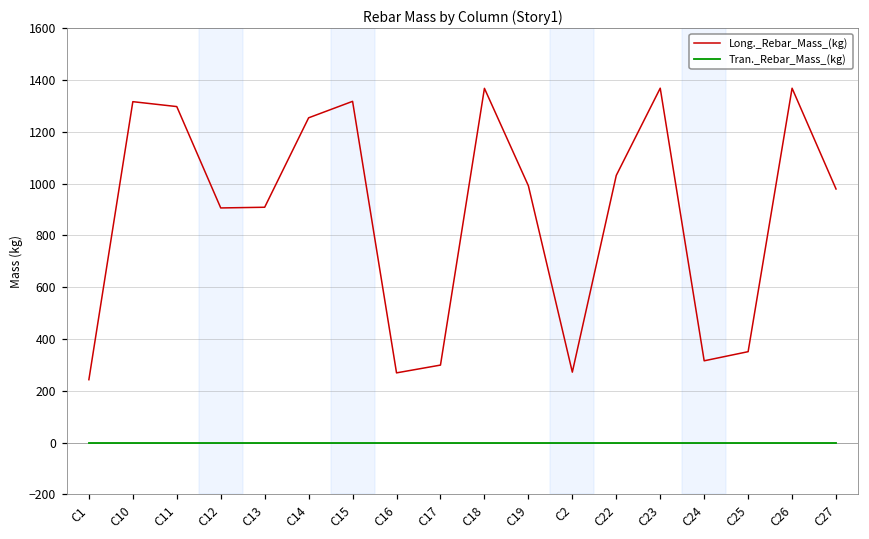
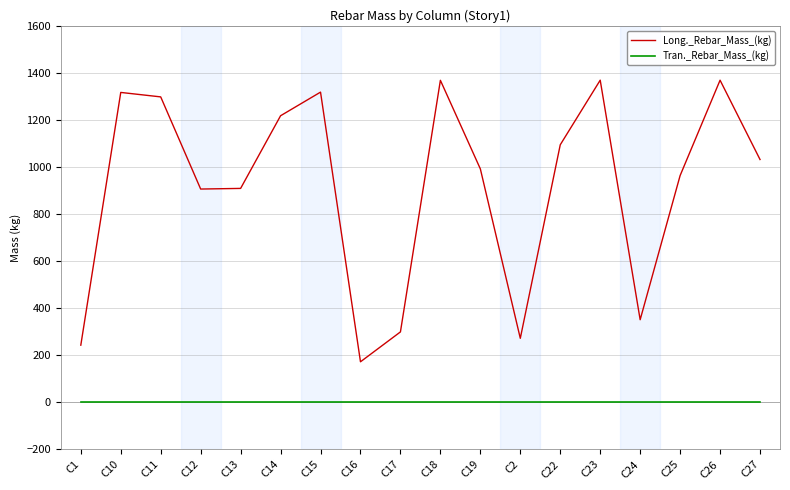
Long._Rebar_Mass_(kg), C14: 1250 -> 1220
Long._Rebar_Mass_(kg), C16: 270 -> 170
Long._Rebar_Mass_(kg), C22: 1030 -> 1090
Long._Rebar_Mass_(kg), C24: 320 -> 350
Long._Rebar_Mass_(kg), C25: 350 -> 960
Long._Rebar_Mass_(kg), C27: 980 -> 1030
